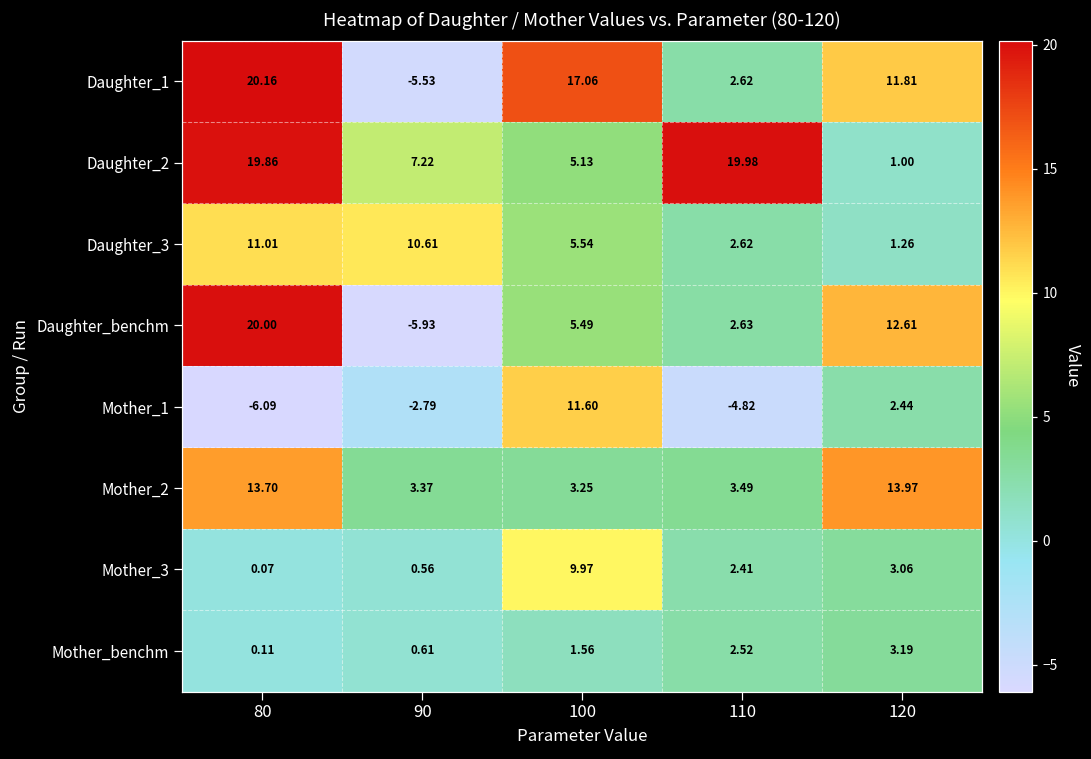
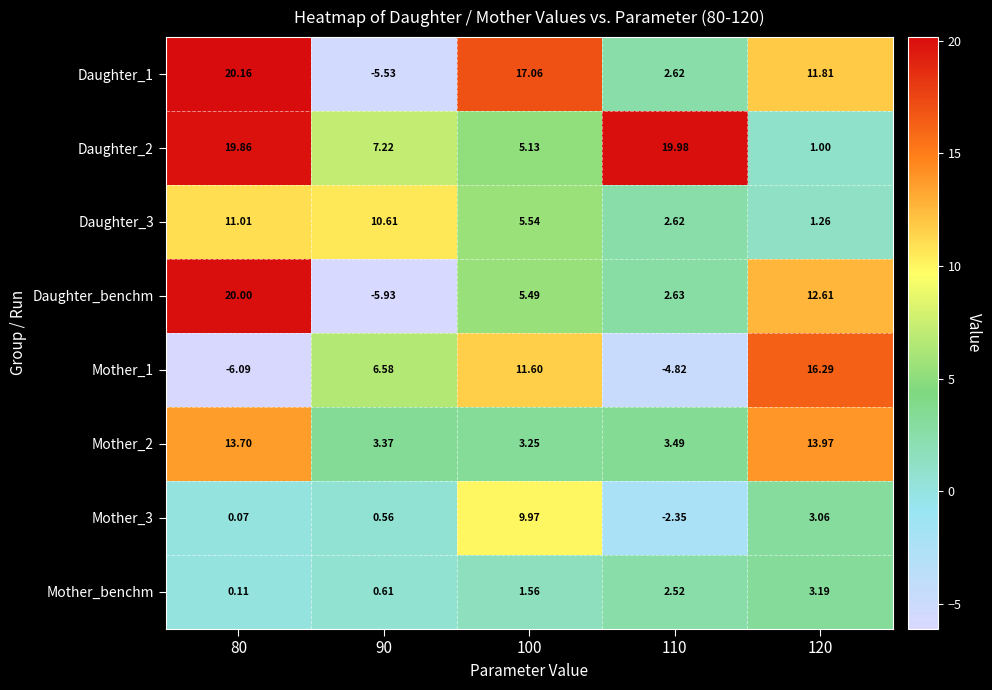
Mother_1, 90: -2.79 -> 6.58
Mother_1, 120: 2.44 -> 16.29
Mother_3, 110: 2.41 -> -2.35
